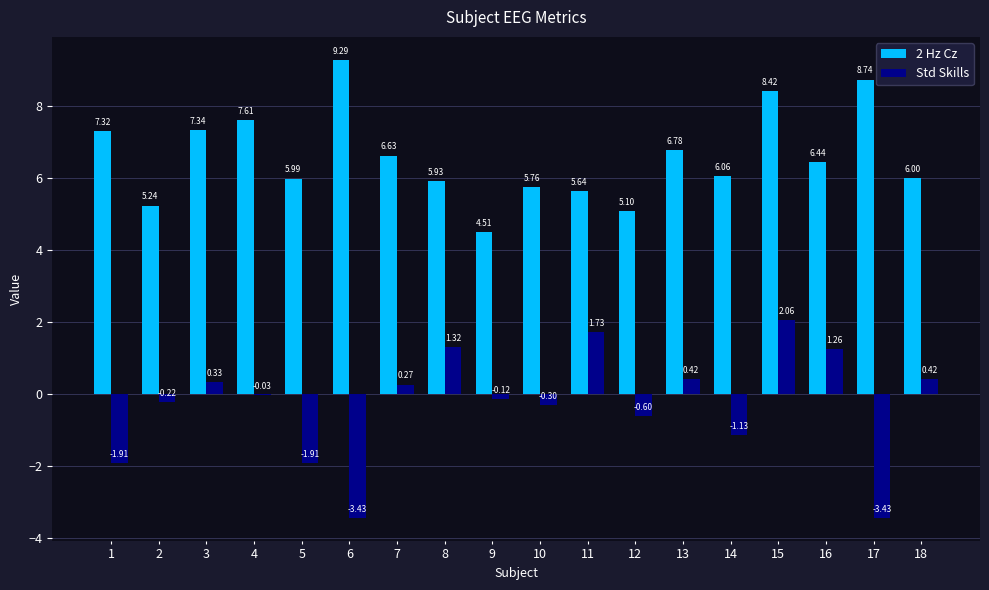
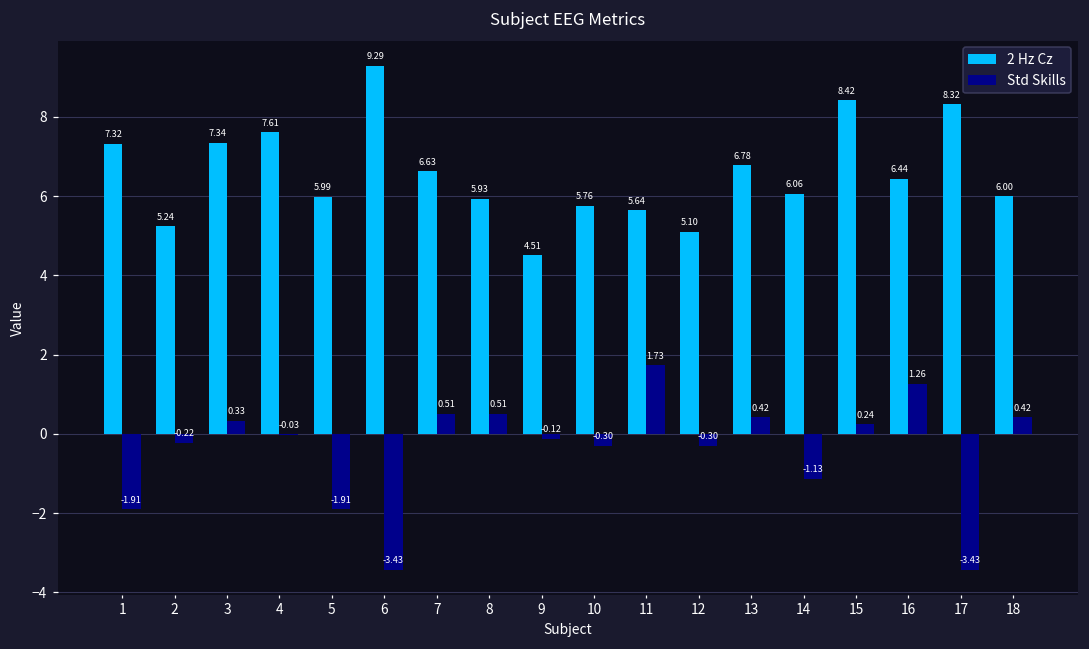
Std Skills, 7: 0.27 -> 0.51
Std Skills, 8: 1.32 -> 0.51
Std Skills, 12: -0.60 -> -0.30
Std Skills, 15: 2.06 -> 0.24
2 Hz Cz, 17: 8.74 -> 8.32
